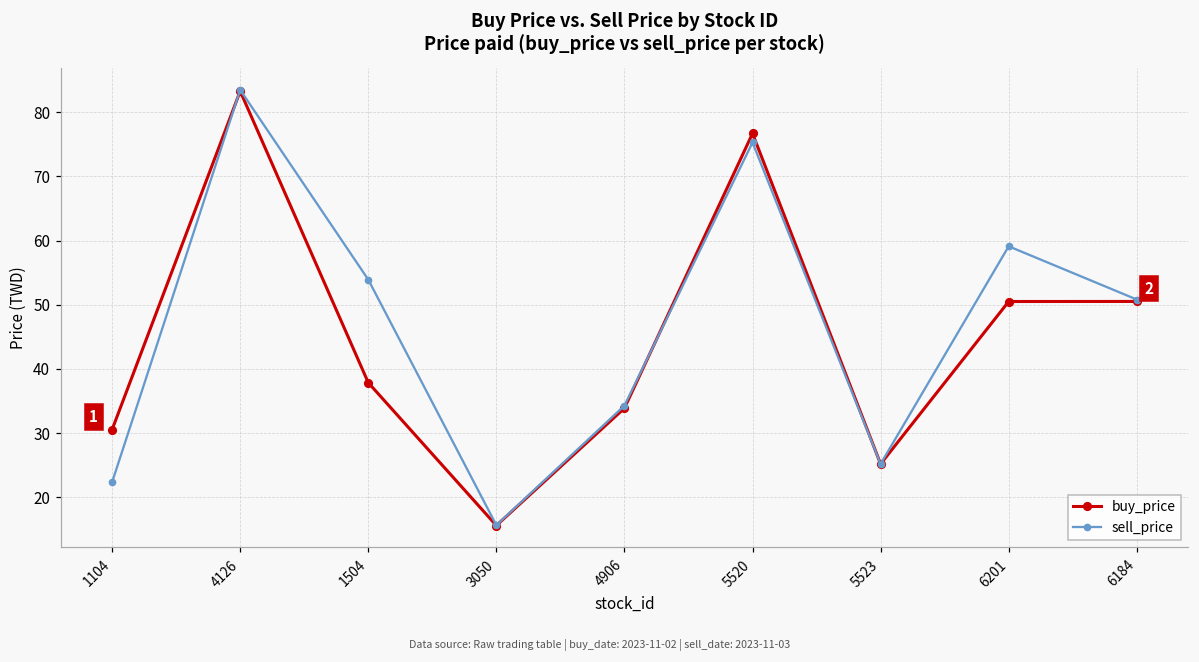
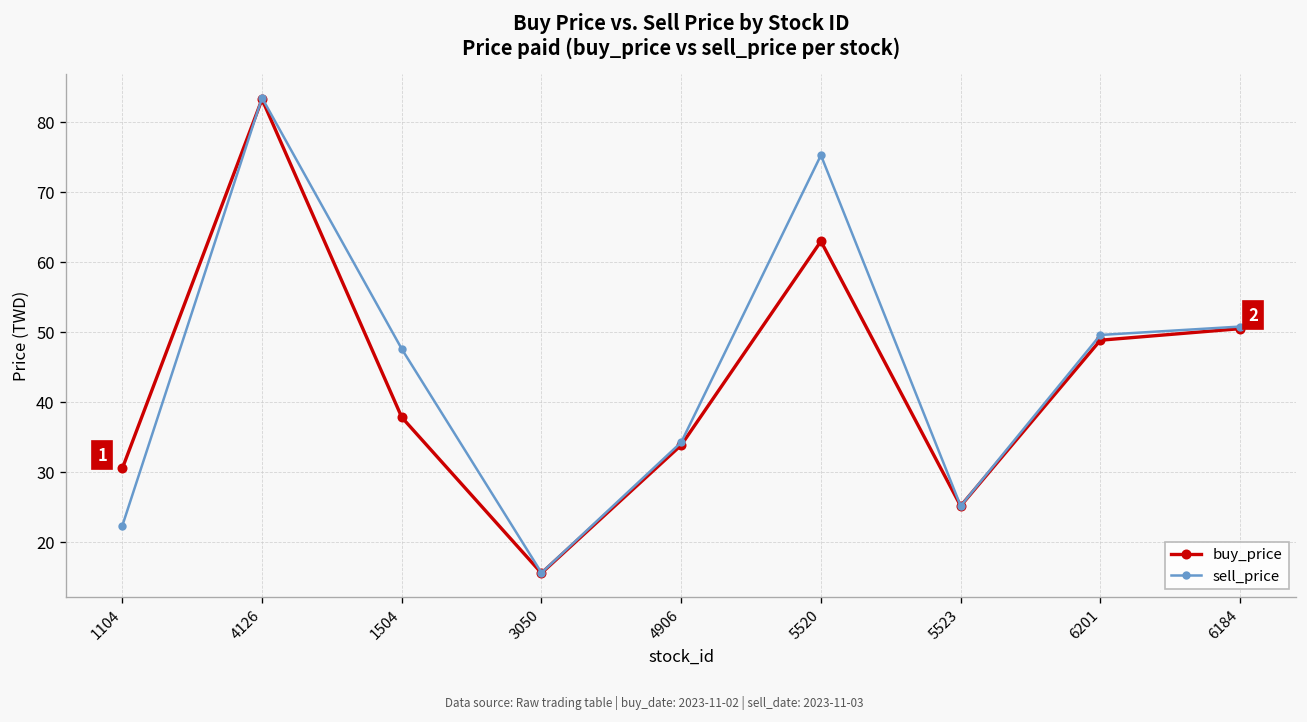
sell_price, 1504: 54 -> 48
buy_price, 5520: 77 -> 63
buy_price, 6201: 50 -> 49
sell_price, 6201: 59 -> 50
